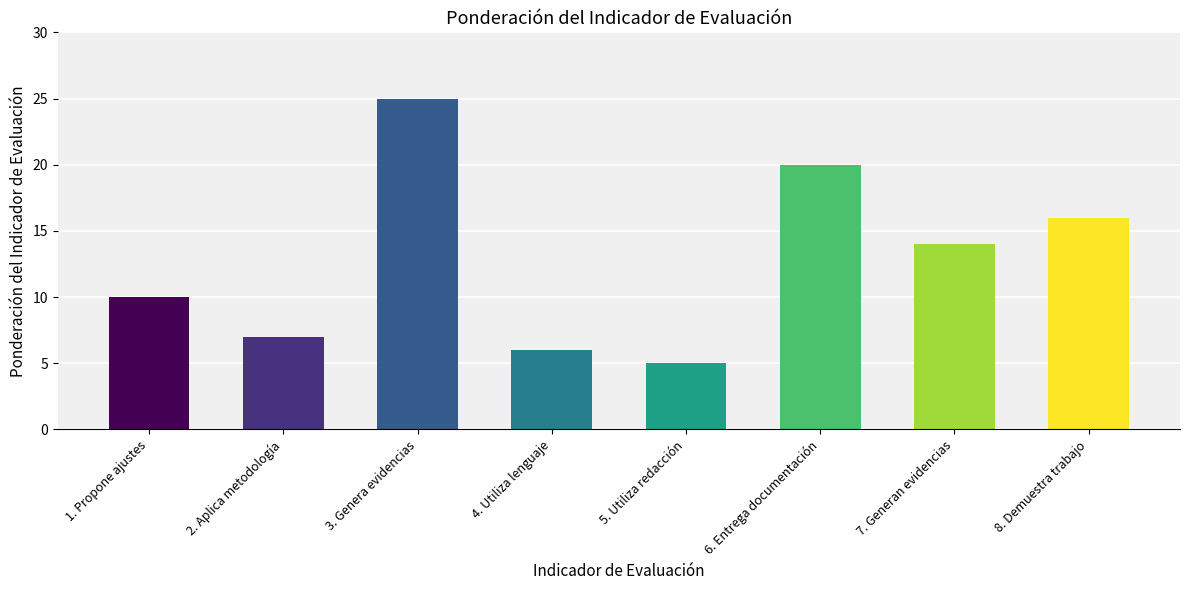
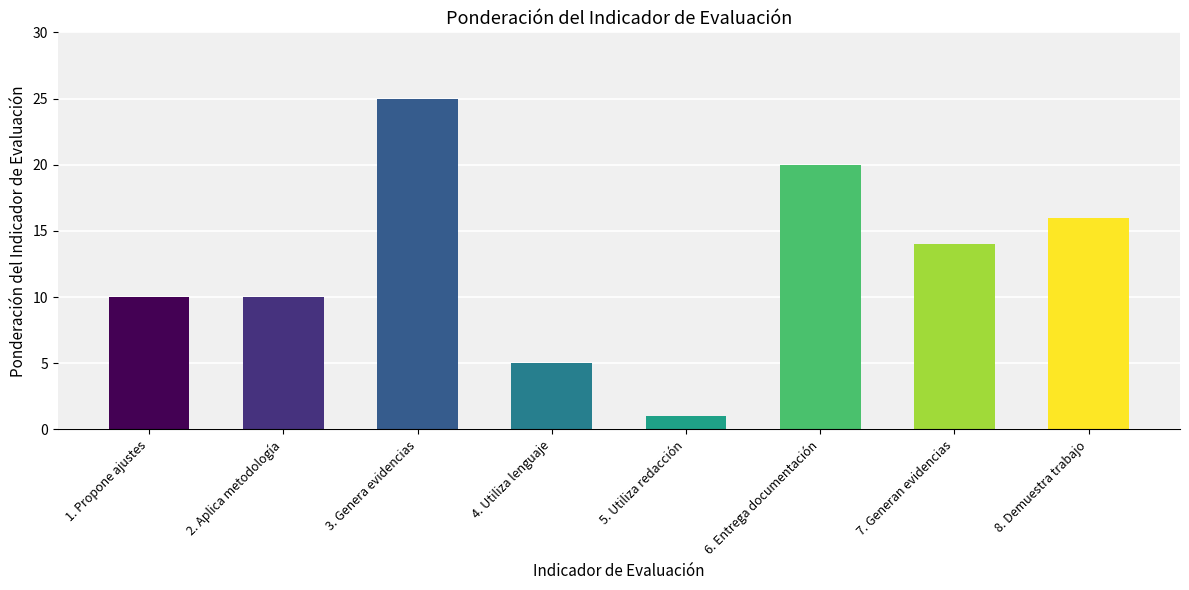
2. Aplica metodología: 7 -> 10
4. Utiliza lenguaje: 6 -> 5
5. Utiliza redacción: 5 -> 1
